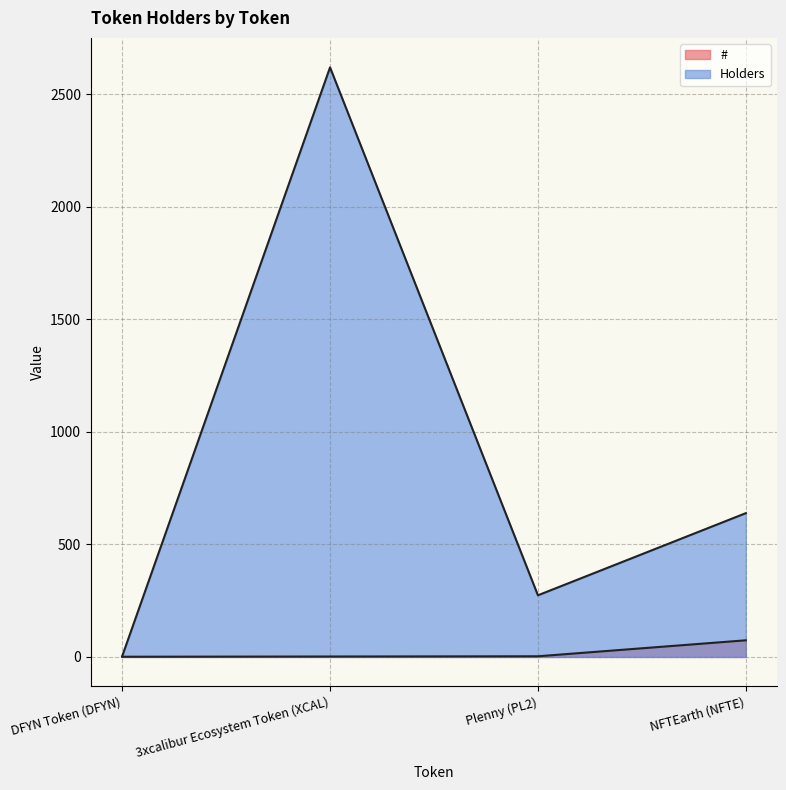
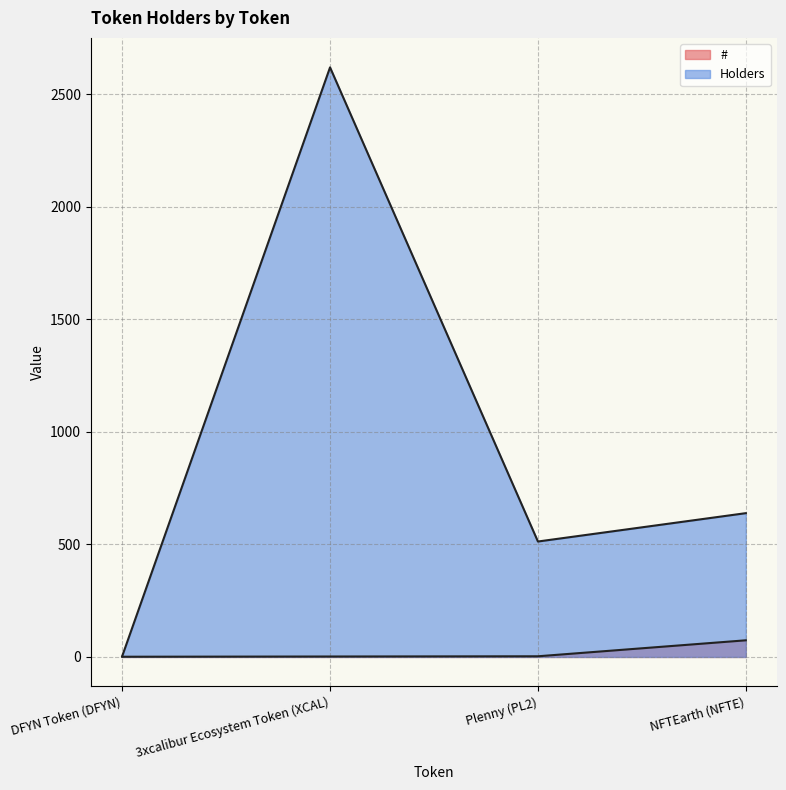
Holders, Plenny (PL2): 270 -> 510
